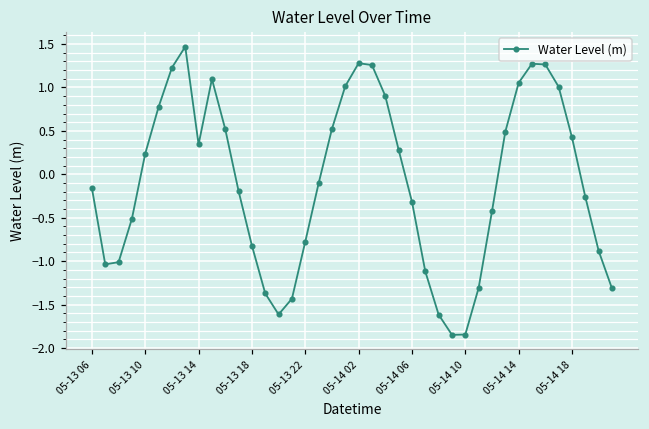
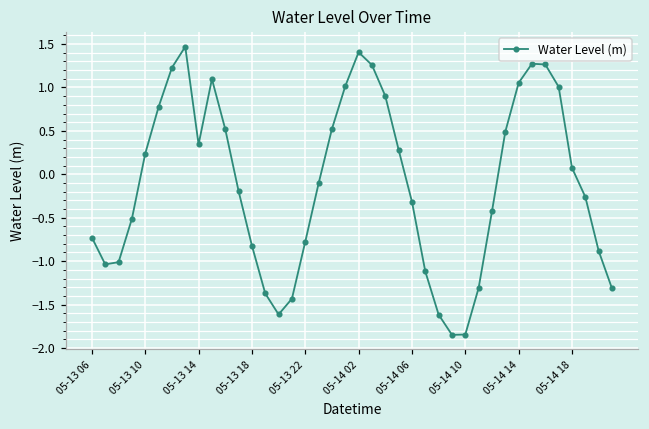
05-13 06: -0.2 -> -0.7
05-14 02: 1.3 -> 1.4
05-14 18: 0.4 -> 0.1
